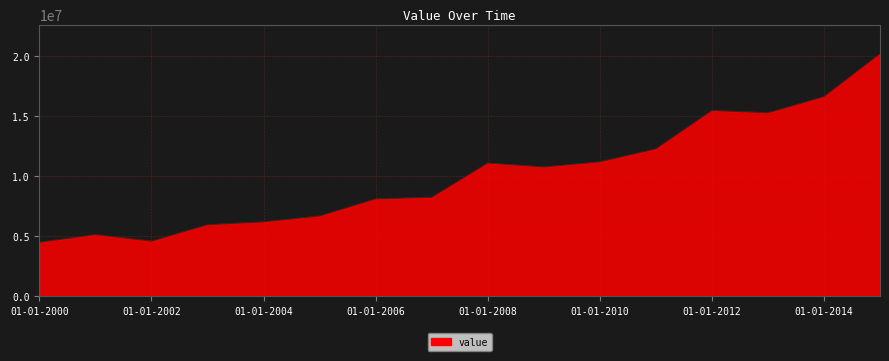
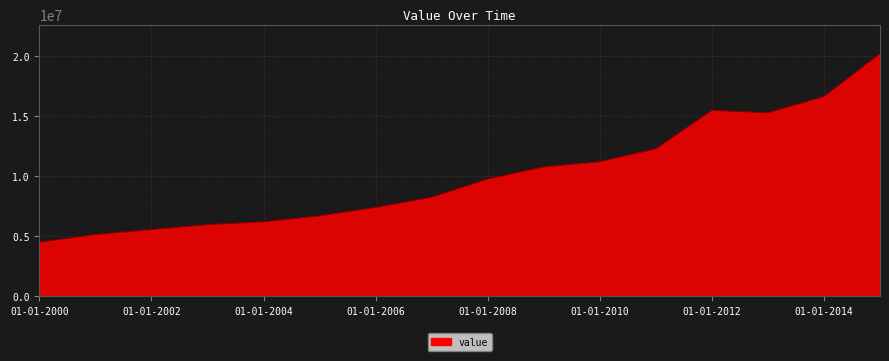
01-01-2002: 4600000 -> 5500000
01-01-2006: 8100000 -> 7400000
01-01-2008: 11100000 -> 9800000
